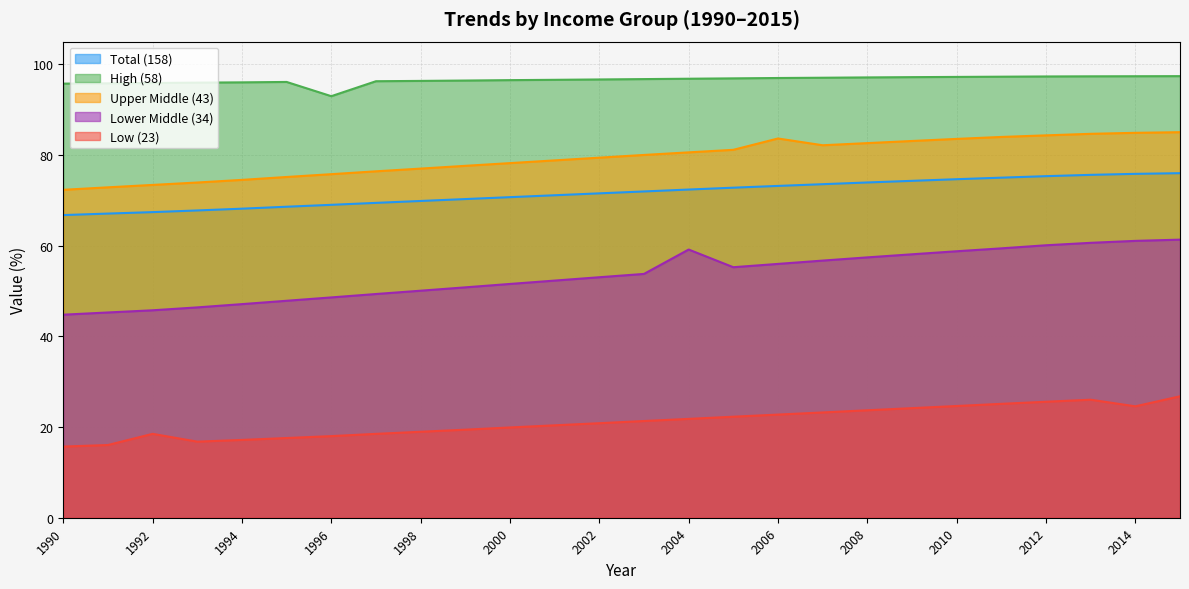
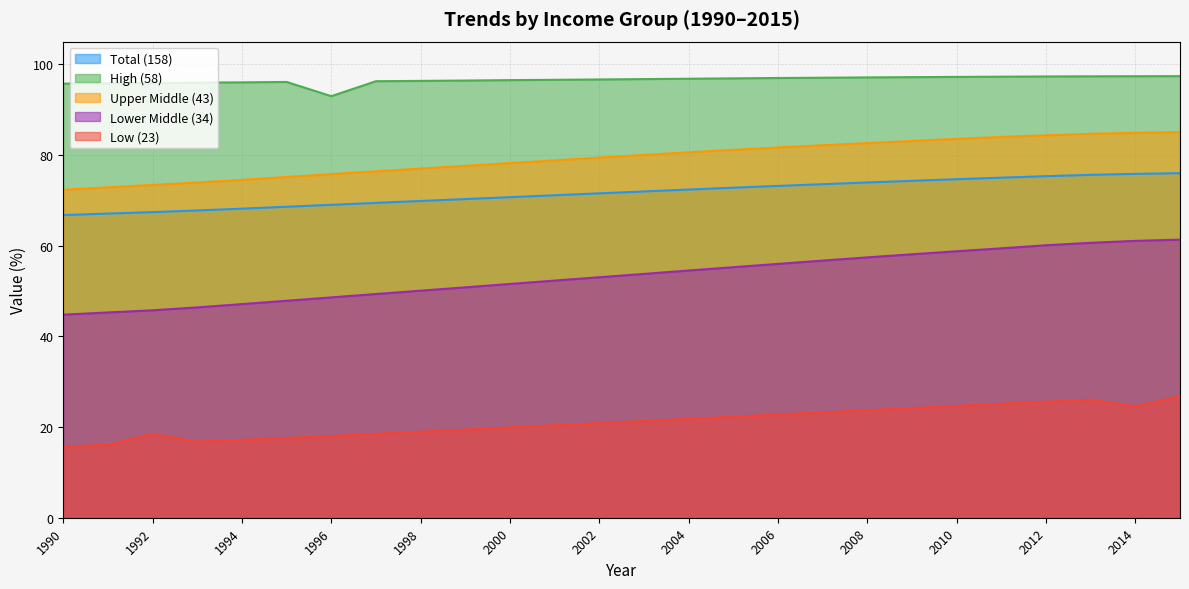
Lower Middle (34), 2004: 59 -> 55
Upper Middle (43), 2006: 84 -> 82
